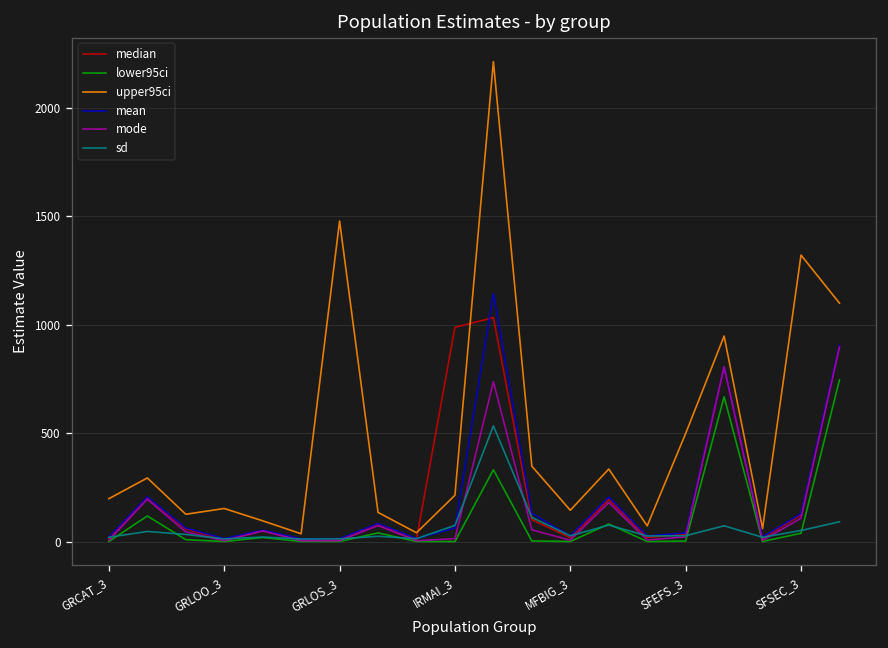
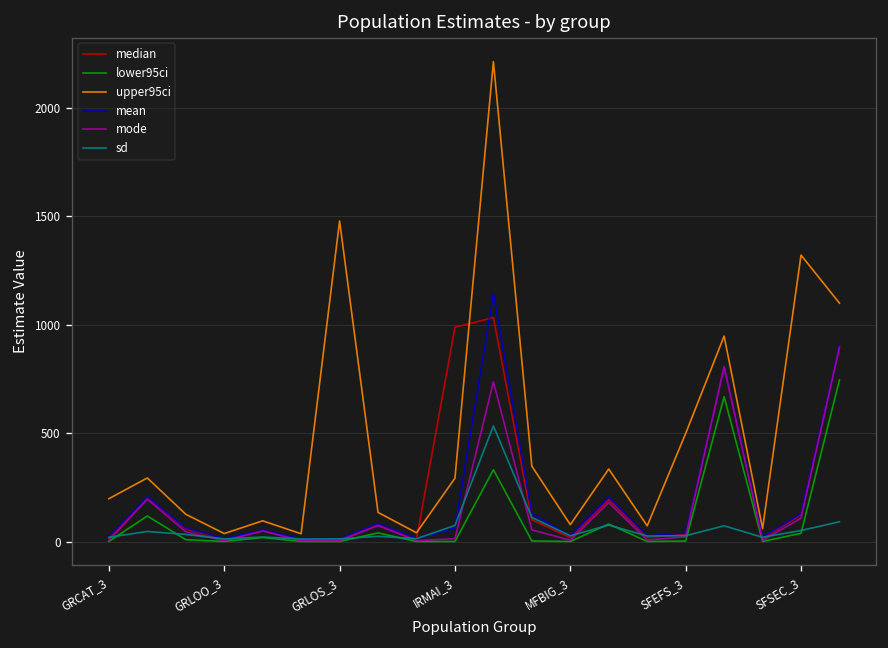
upper95ci, GRLOO_3: 150 -> 40
upper95ci, IRMAI_3: 210 -> 290
upper95ci, MFBIG_3: 140 -> 80
